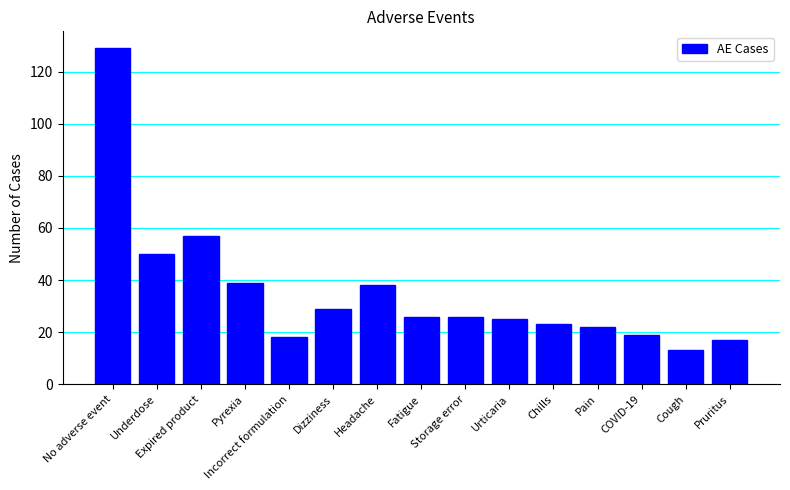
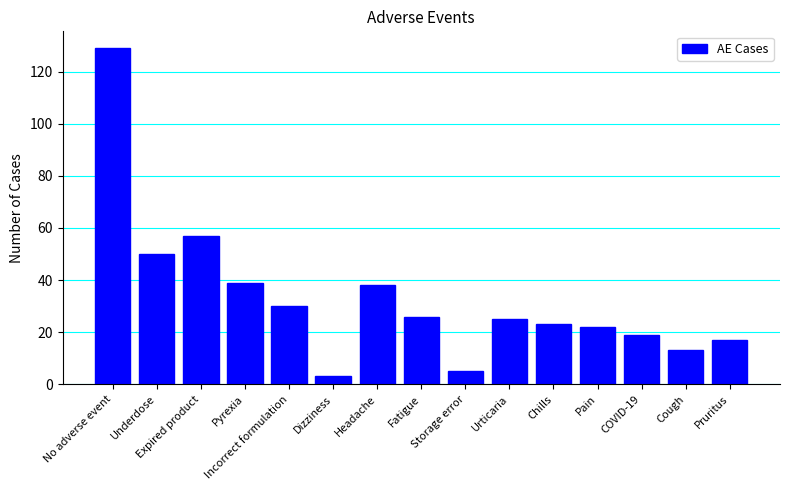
Incorrect formulation: 18 -> 30
Dizziness: 29 -> 3
Storage error: 26 -> 5
